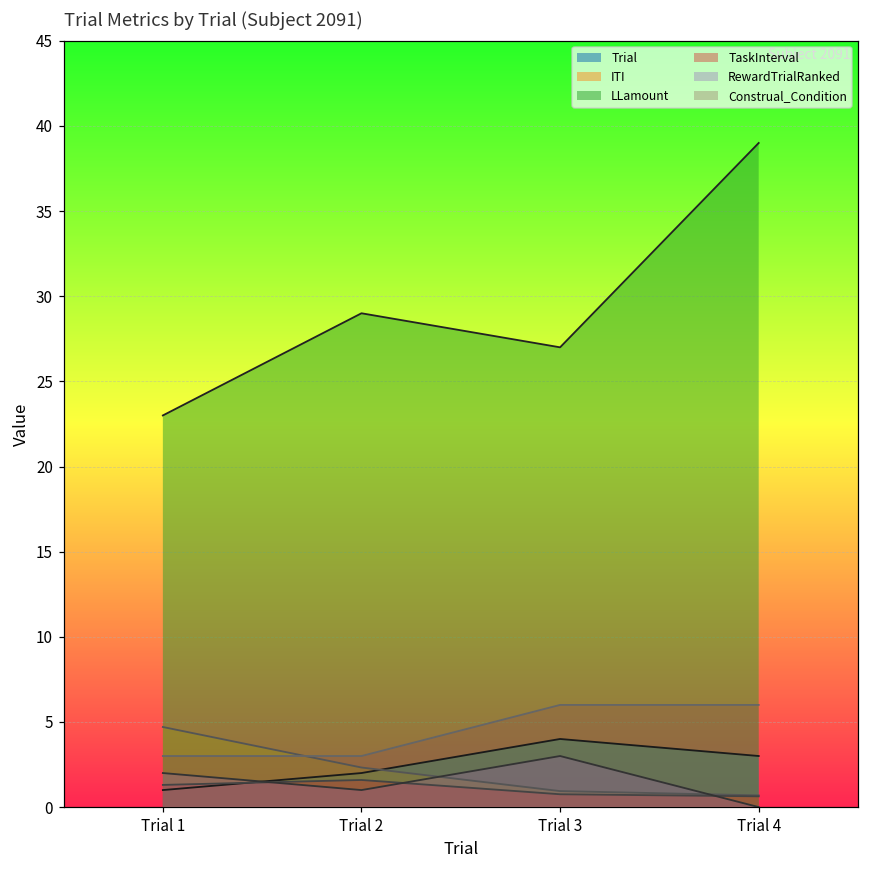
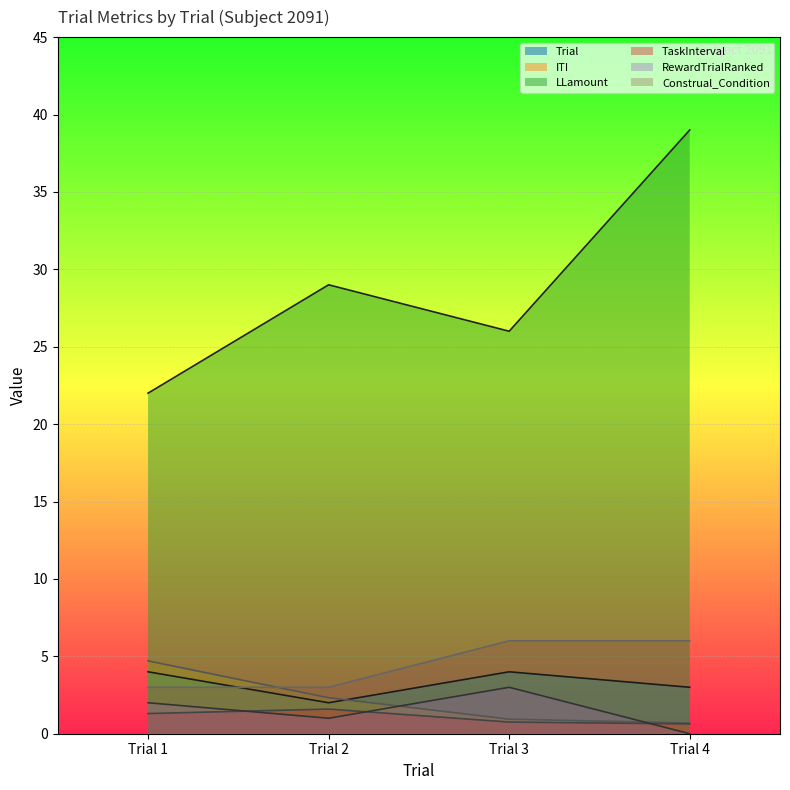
Trial, Trial 1: 1 -> 4
LLamount, Trial 1: 23 -> 22
LLamount, Trial 3: 27 -> 26
